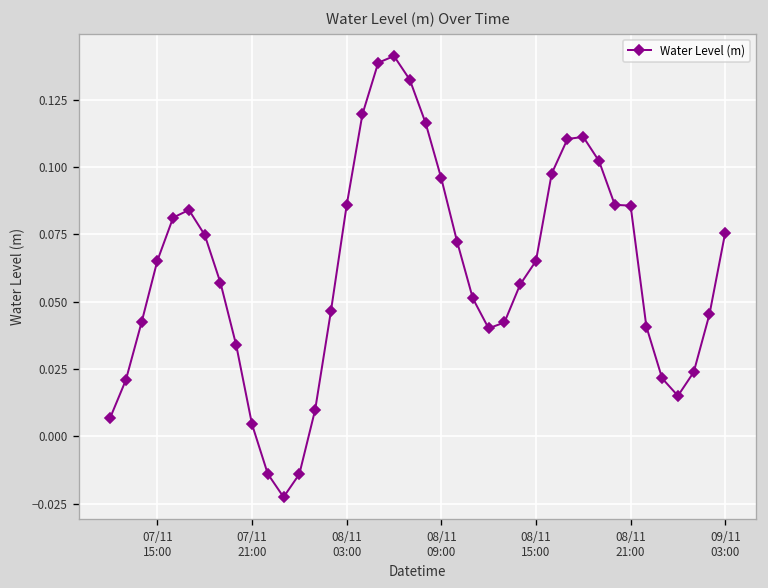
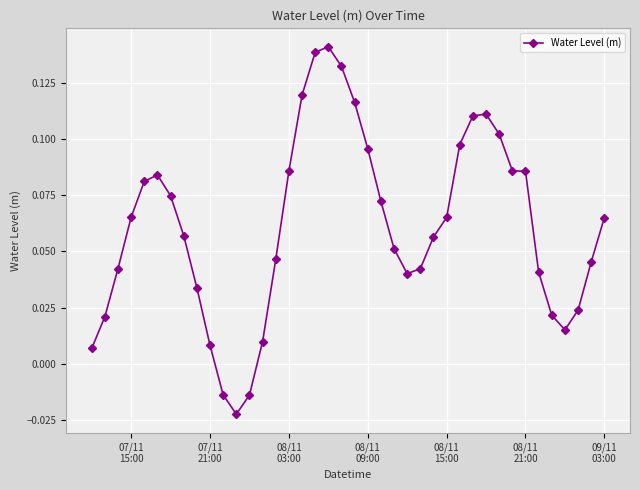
07/11 21:00: 0.004 -> 0.008
09/11 03:00: 0.076 -> 0.065
